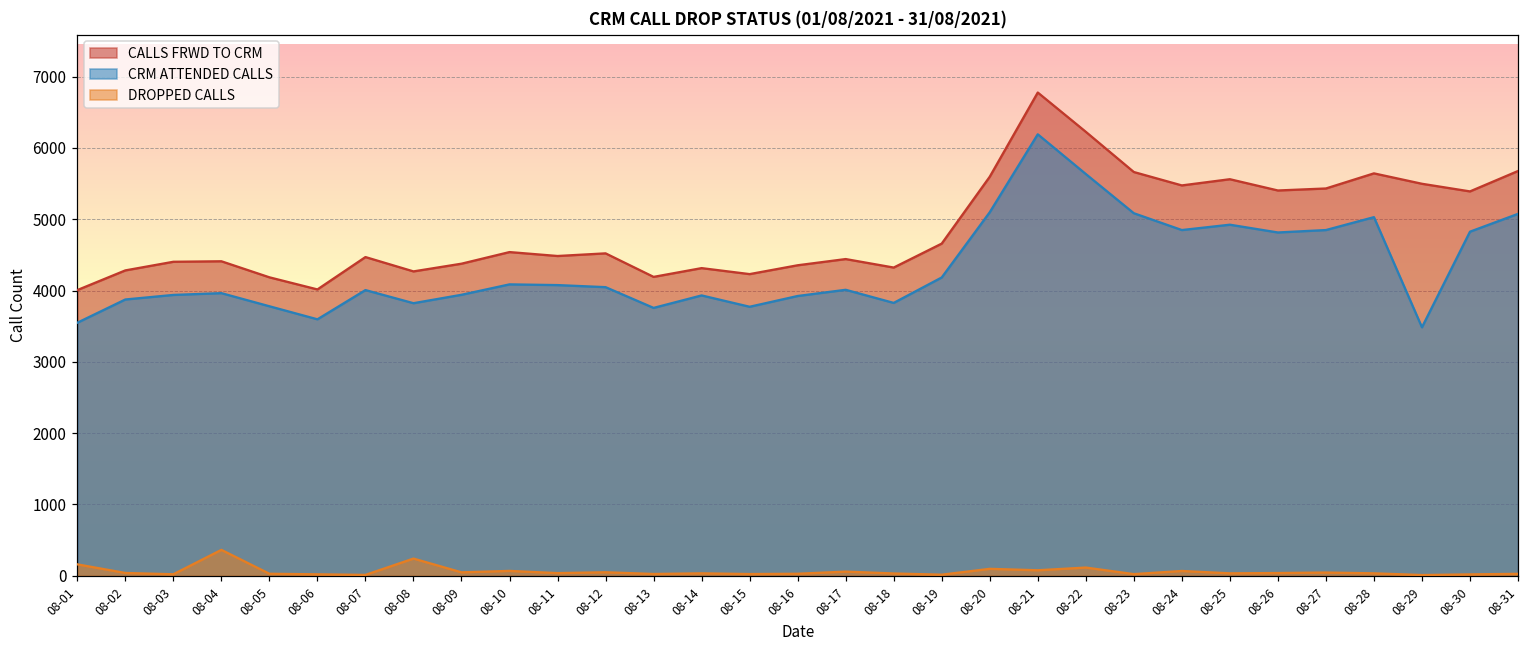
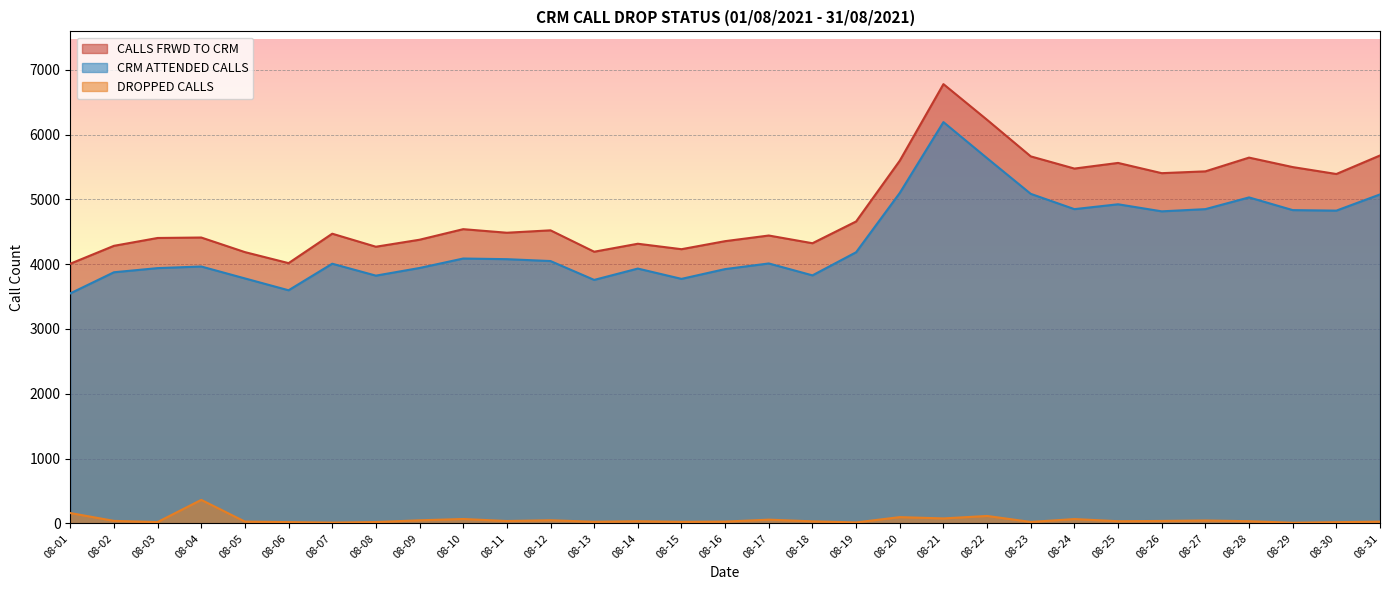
DROPPED CALLS, 08-08: 200 -> 0
CRM ATTENDED CALLS, 08-29: 3500 -> 4800
